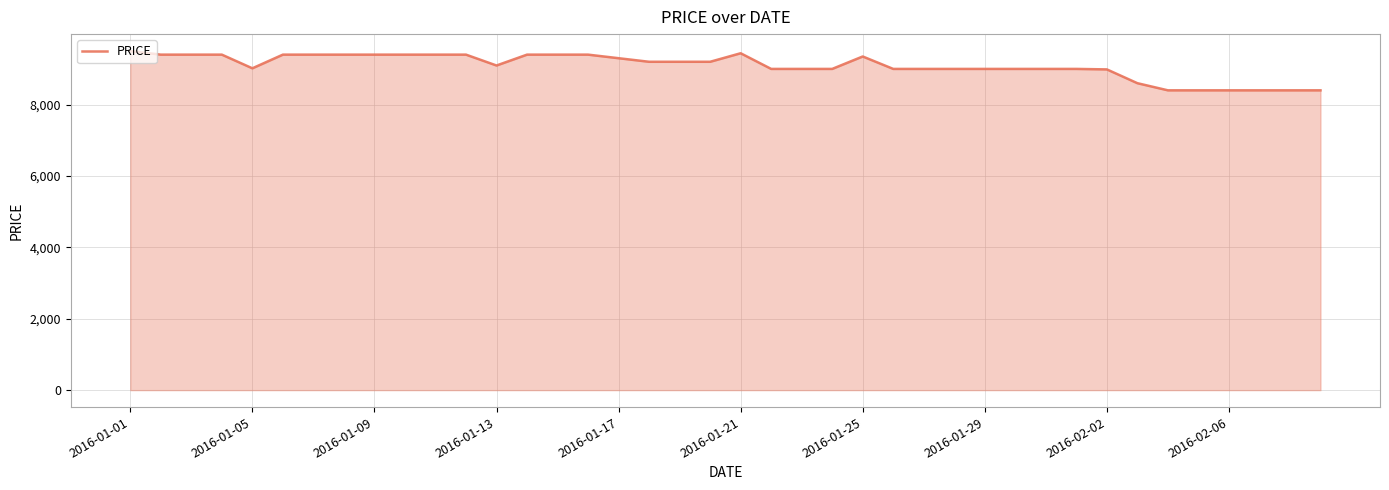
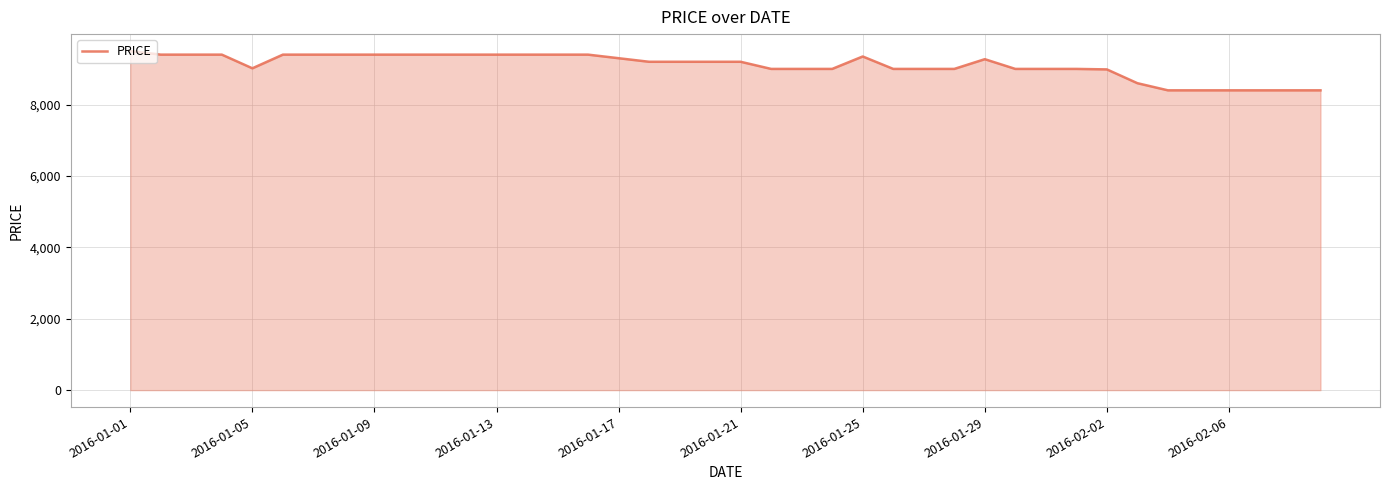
2016-01-13: 9,100 -> 9,400
2016-01-21: 9,400 -> 9,200
2016-01-29: 9,000 -> 9,300
